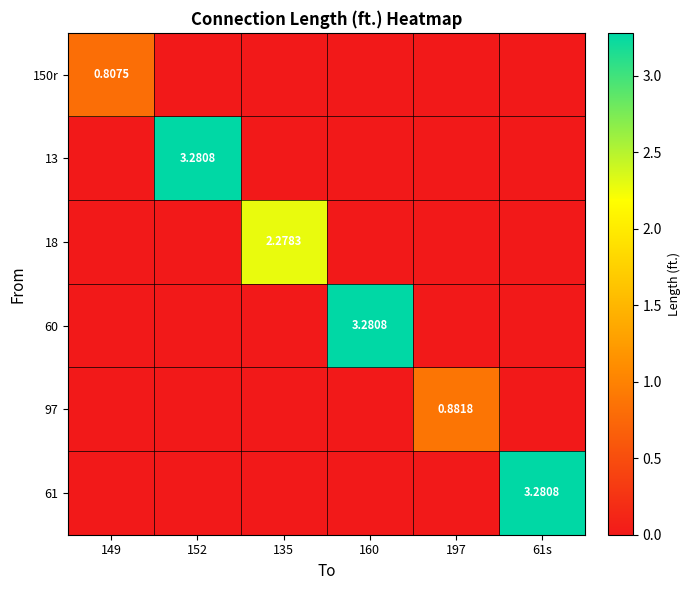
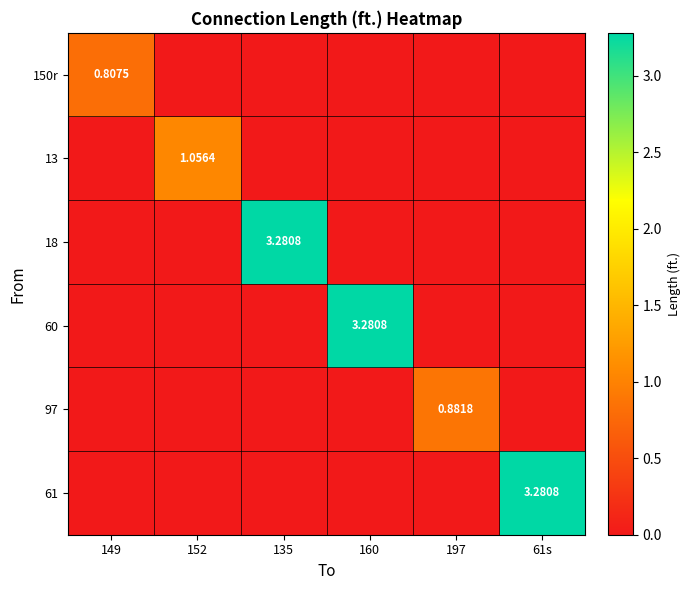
13, 152: 3.2808 -> 1.0564
18, 135: 2.2783 -> 3.2808
